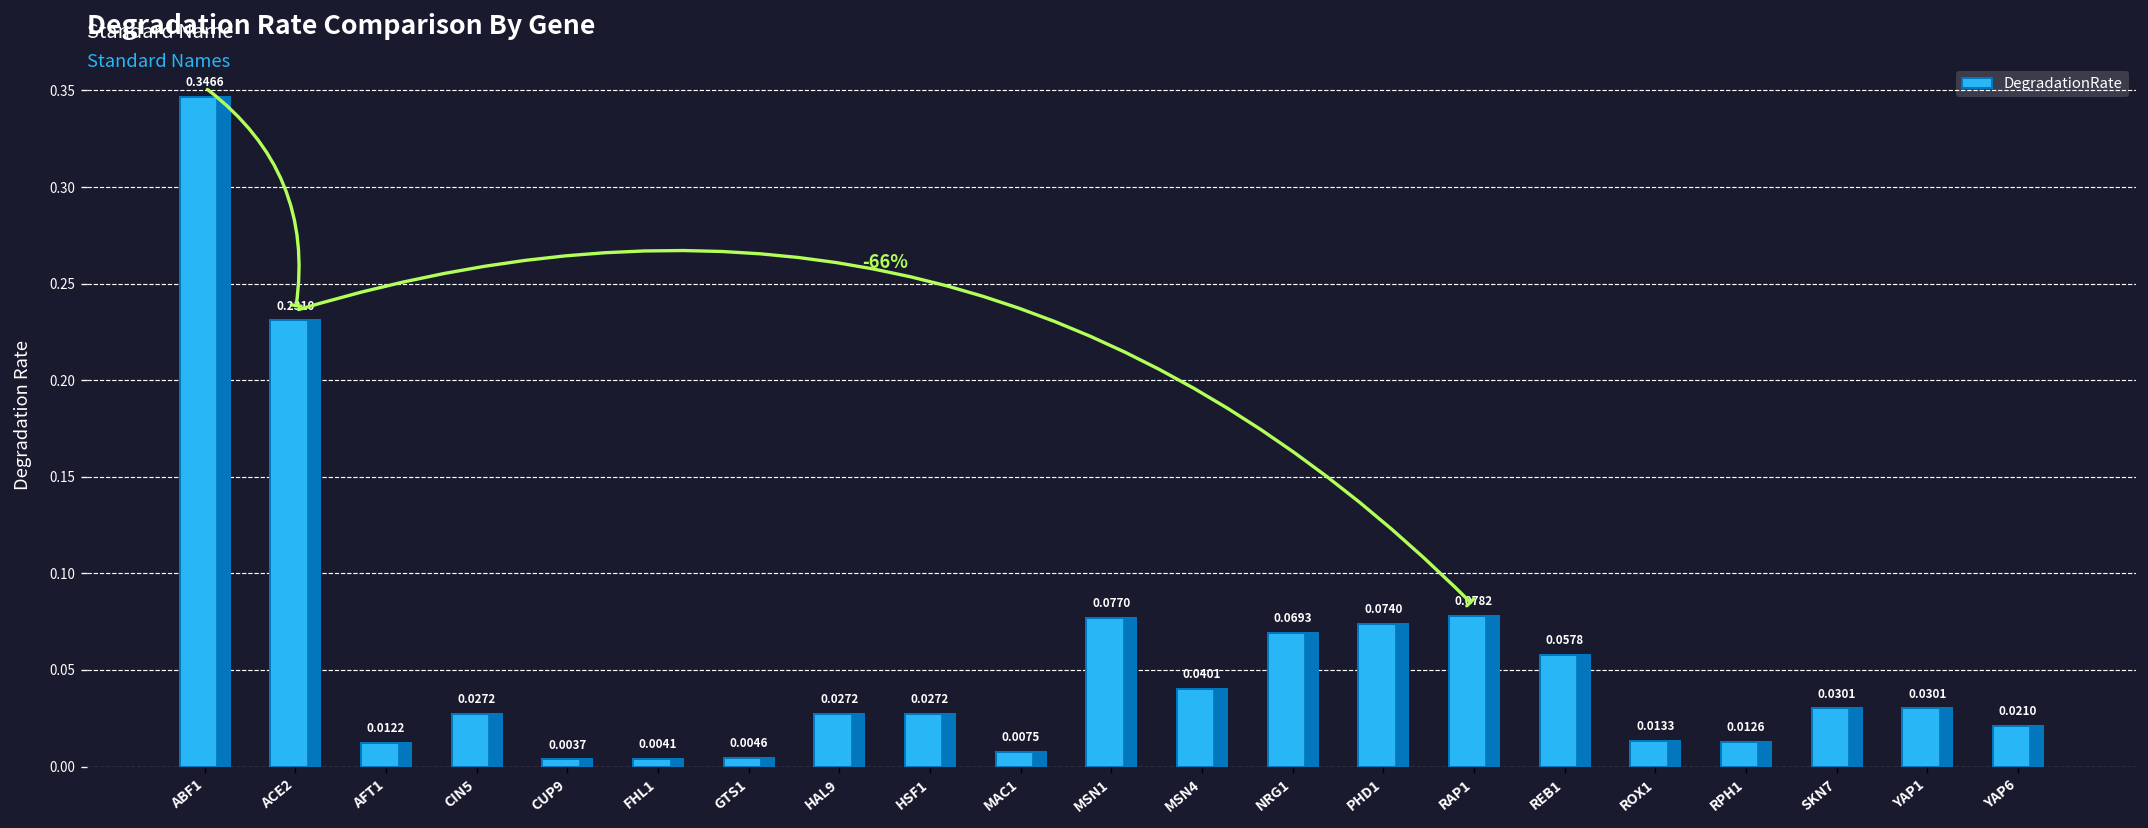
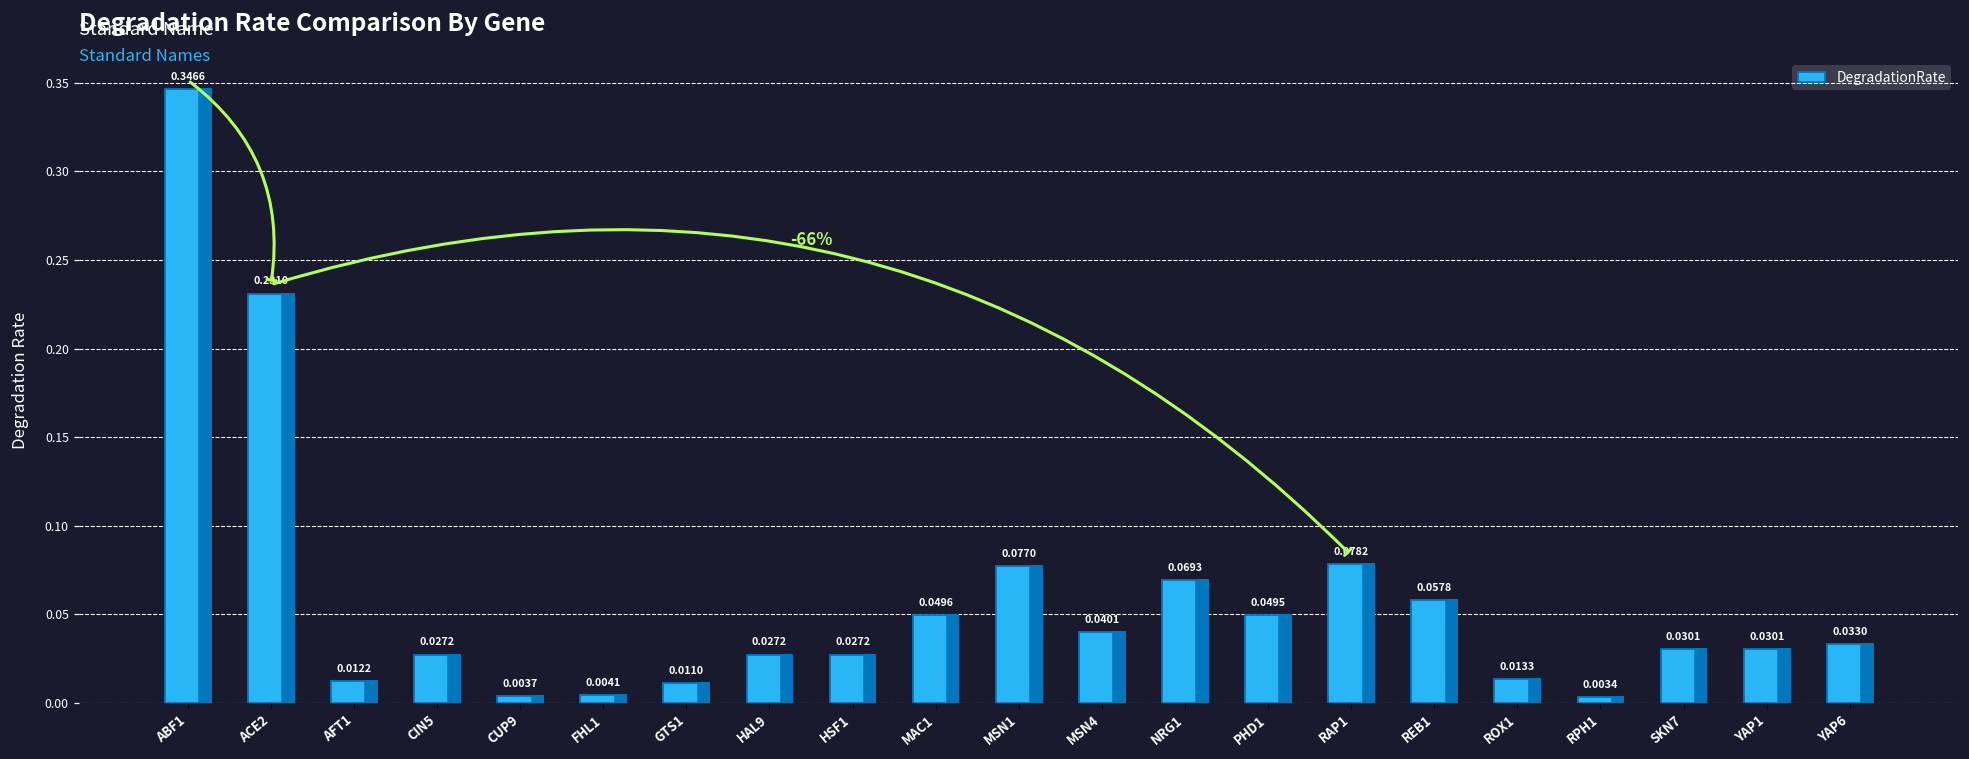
GTS1: 0.0046 -> 0.0110
MAC1: 0.0075 -> 0.0496
PHD1: 0.0740 -> 0.0495
RPH1: 0.0126 -> 0.0034
YAP6: 0.0210 -> 0.0330
